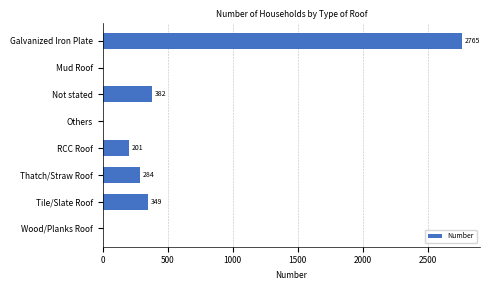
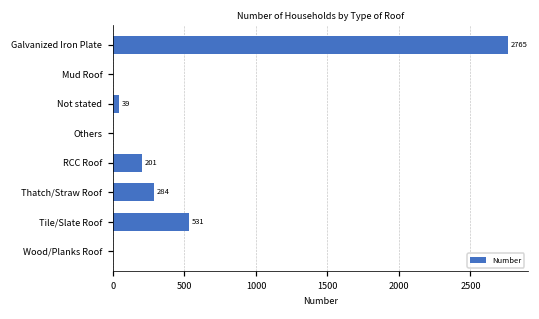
Not stated: 382 -> 39
Tile/Slate Roof: 349 -> 531
